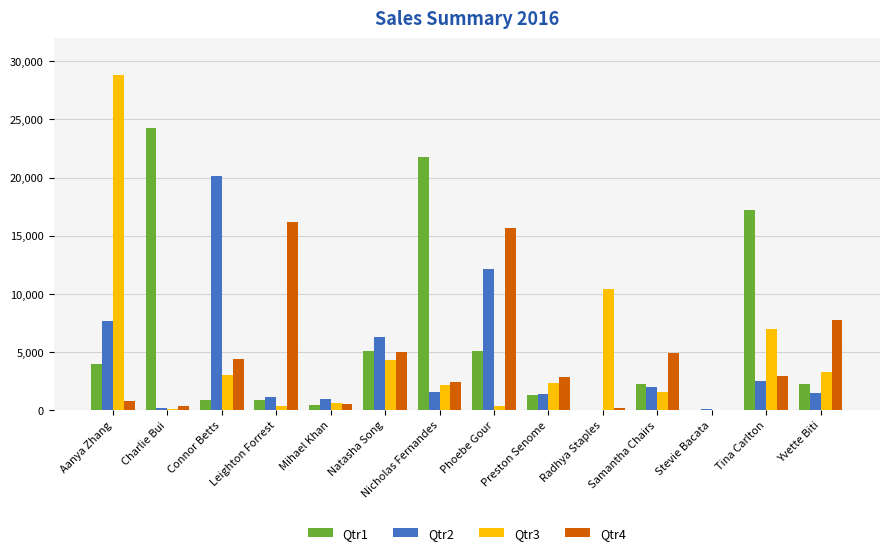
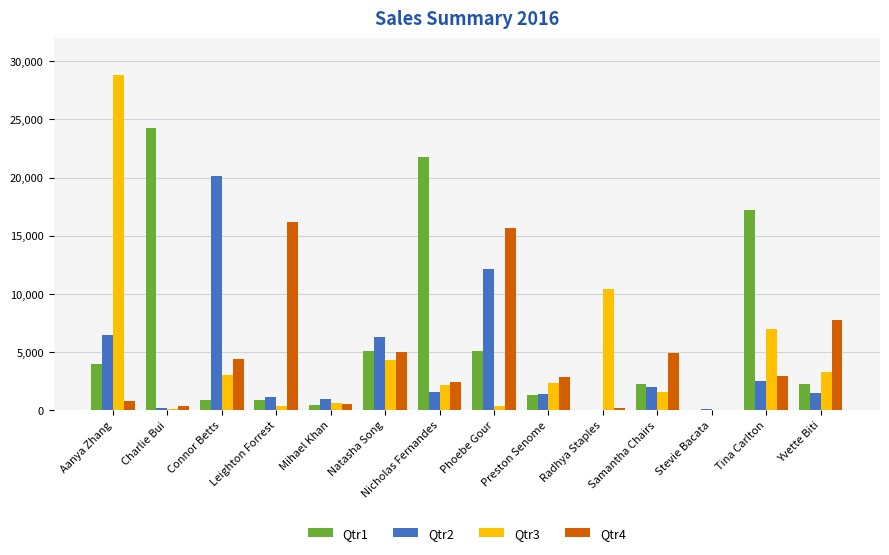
Qtr2, Aanya Zhang: 7,600 -> 6,400
